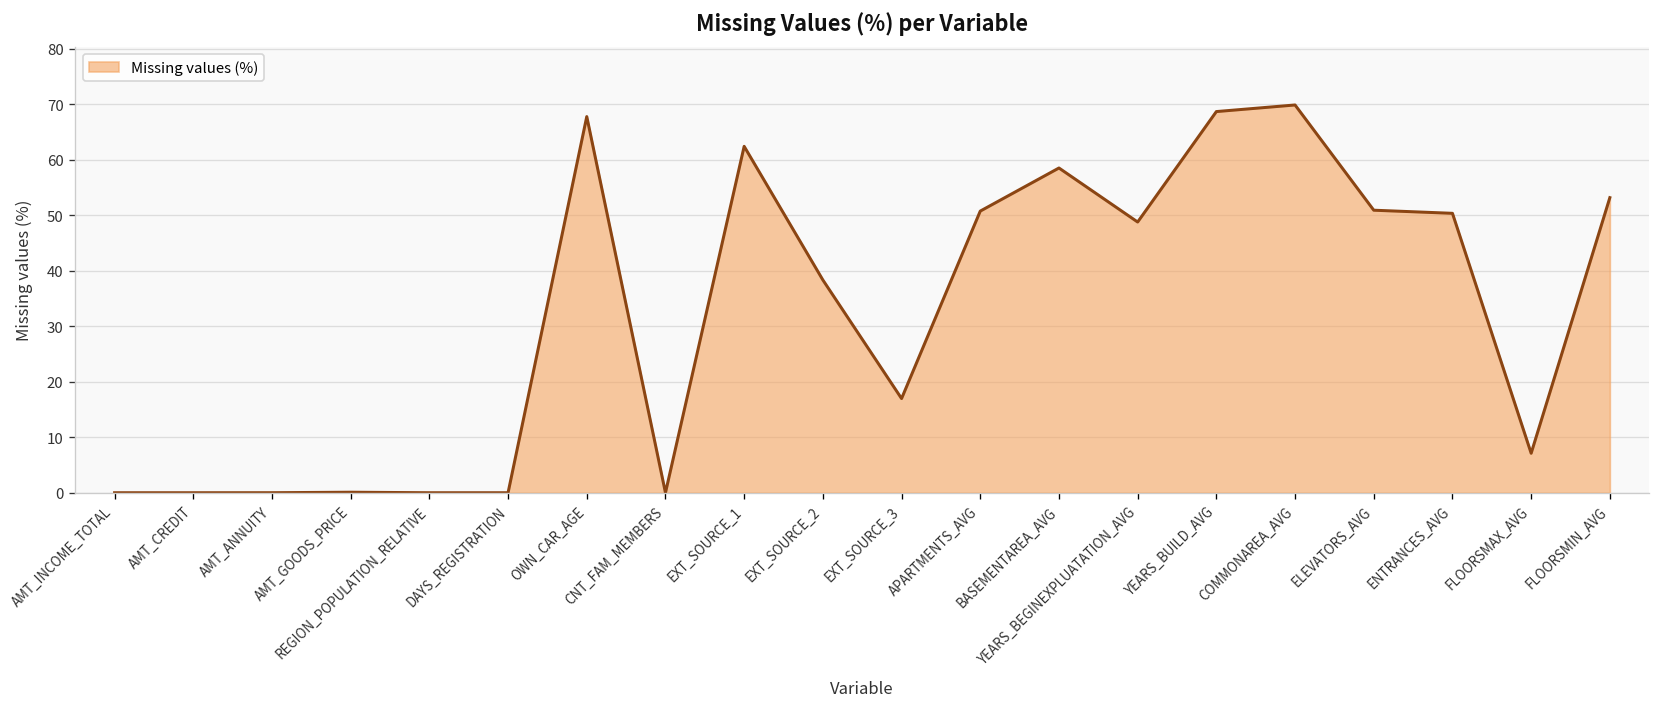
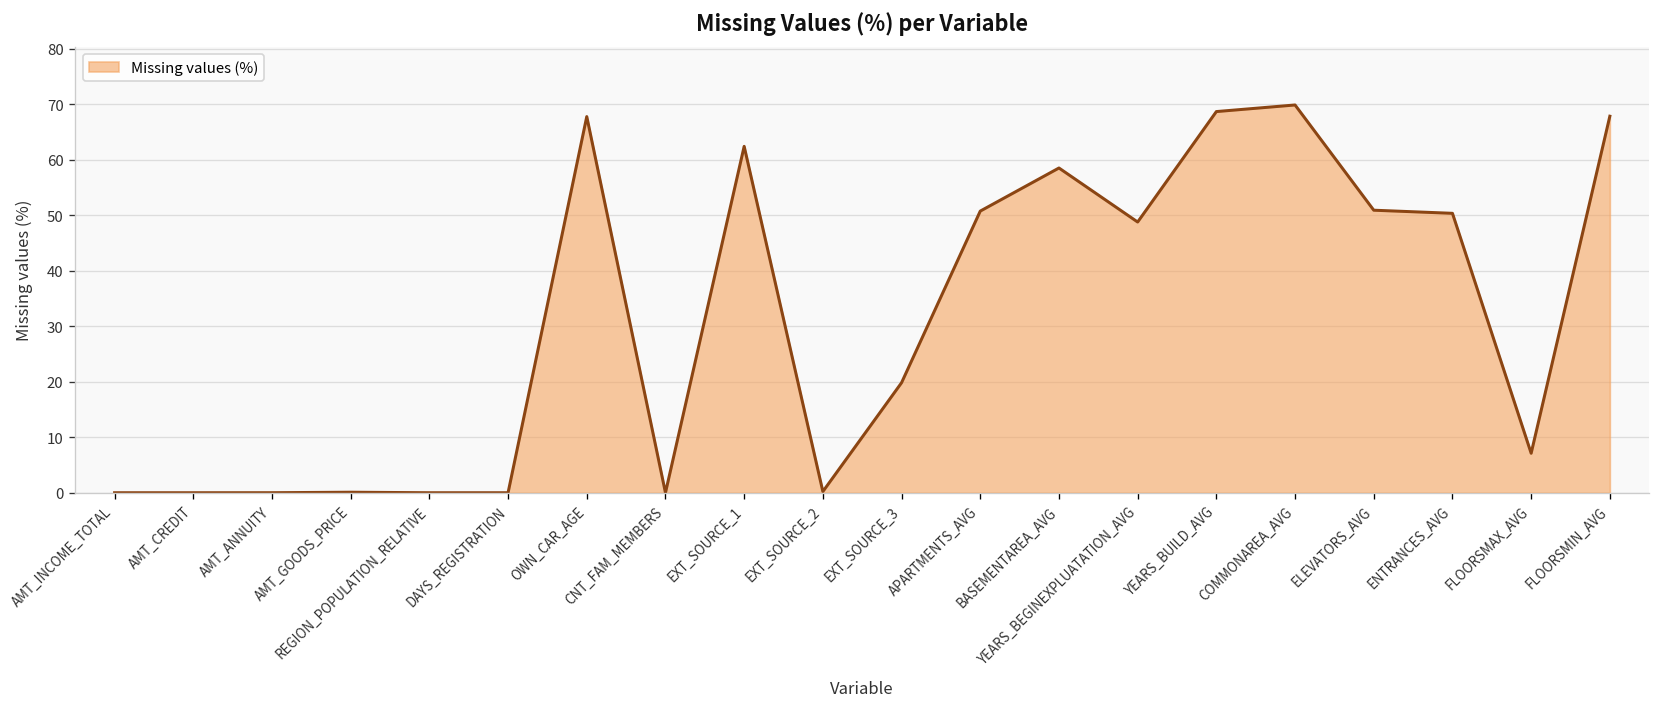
EXT_SOURCE_2: 38 -> 0
EXT_SOURCE_3: 17 -> 20
FLOORSMIN_AVG: 53 -> 68
